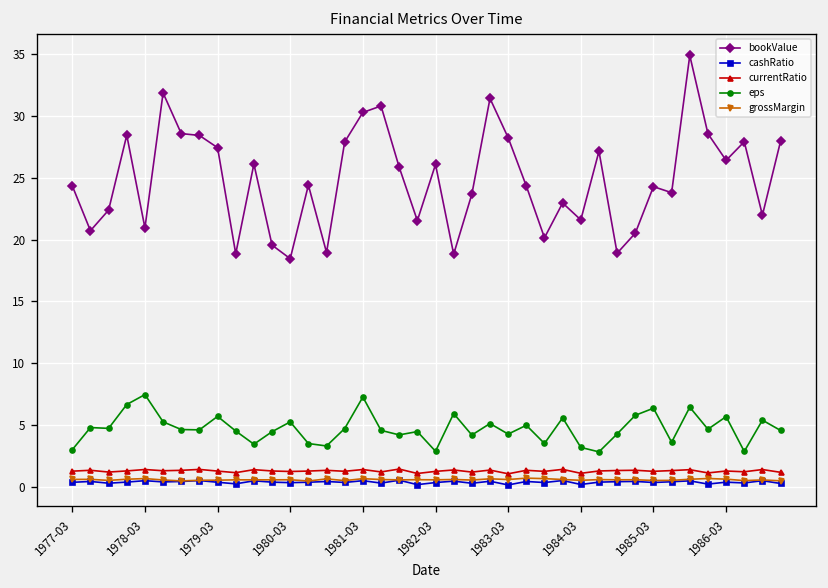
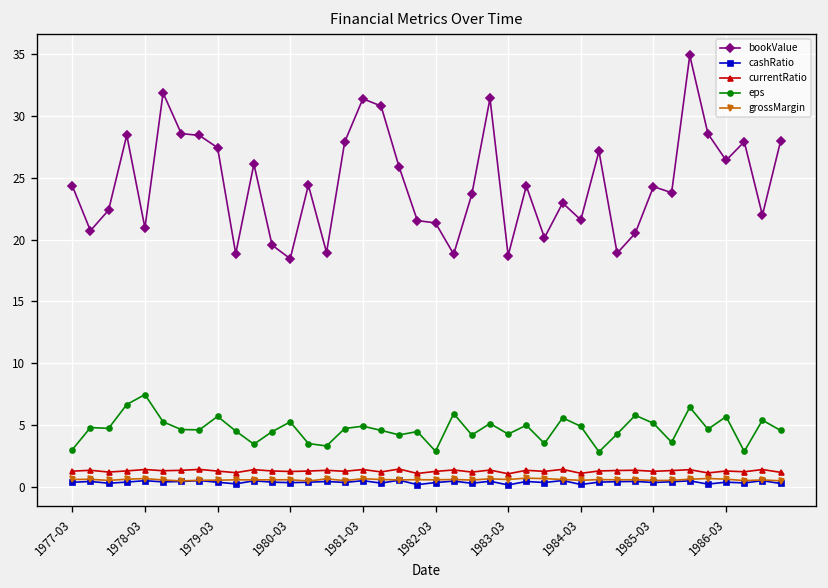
bookValue, 1981-03: 30.3 -> 31.4
eps, 1981-03: 7.3 -> 4.9
bookValue, 1982-03: 26.1 -> 21.3
bookValue, 1983-03: 28.2 -> 18.7
eps, 1984-03: 3.2 -> 4.9
eps, 1985-03: 6.3 -> 5.1
